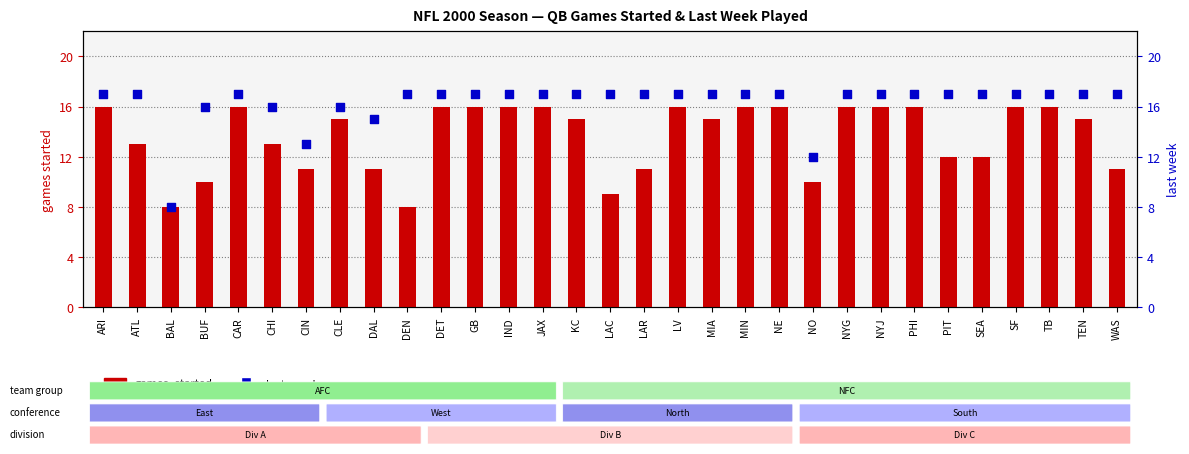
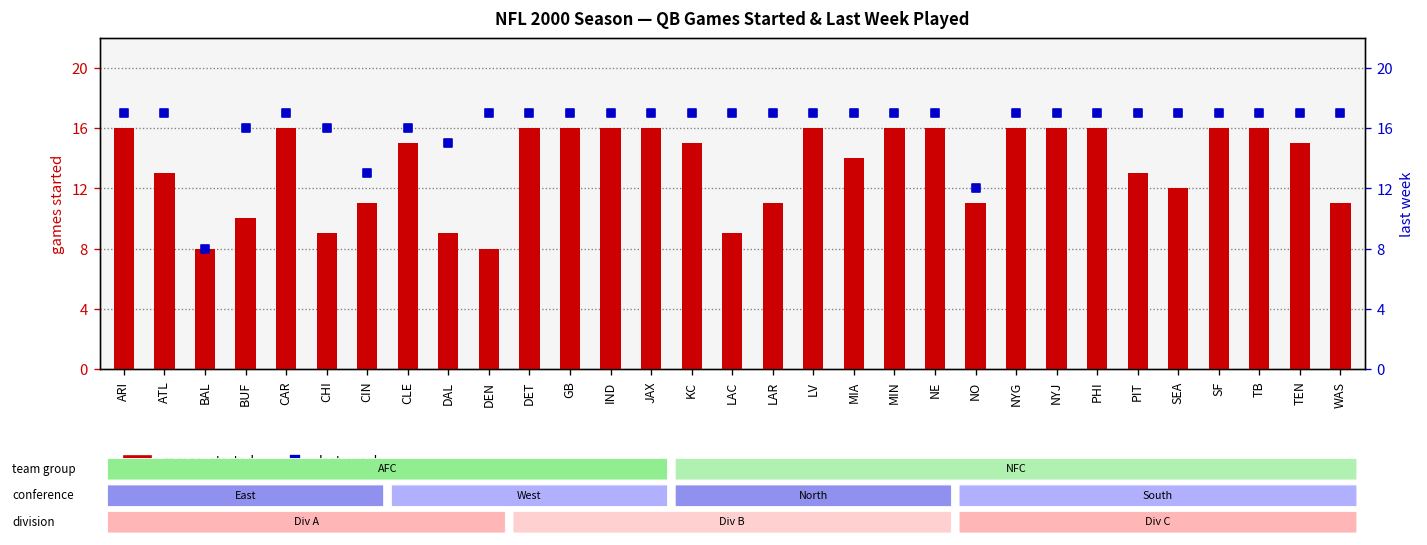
games_started, CHI: 13 -> 9
games_started, DAL: 11 -> 9
games_started, MIA: 15 -> 14
games_started, NO: 10 -> 11
games_started, PIT: 12 -> 13
